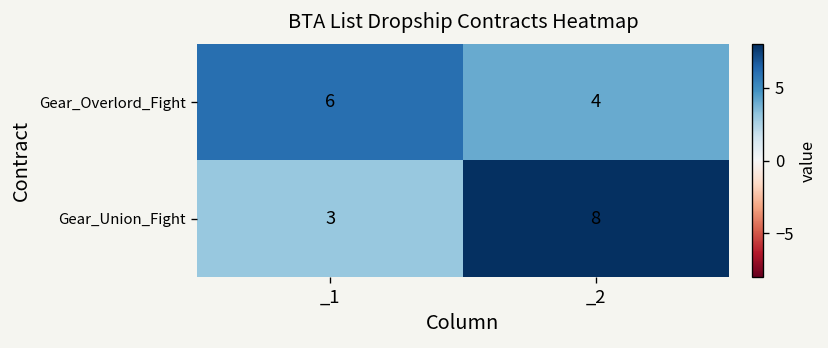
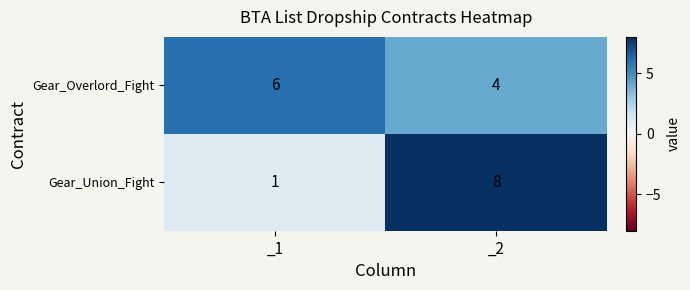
Gear_Union_Fight, _1: 3 -> 1
